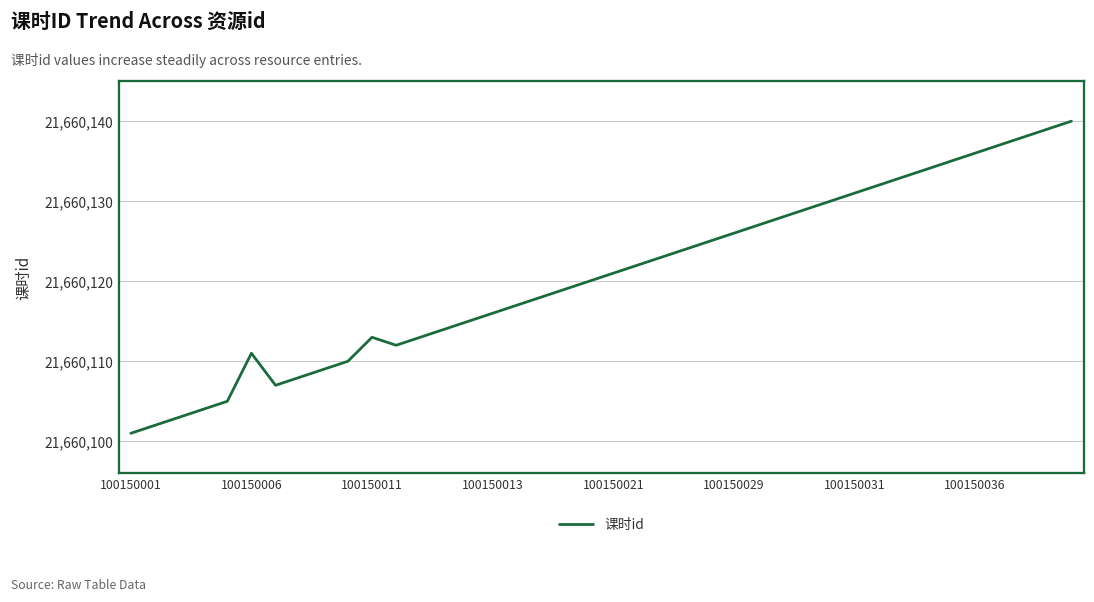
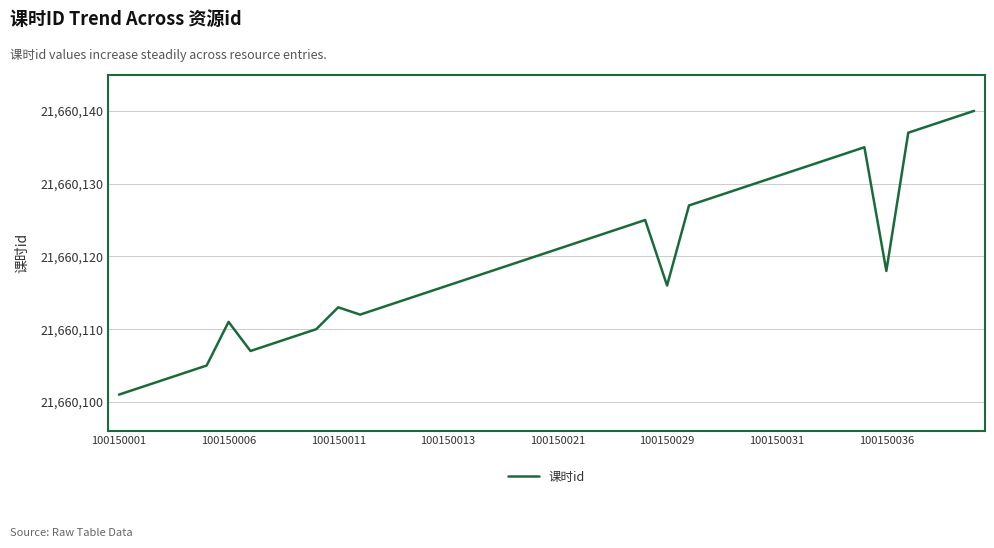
100150029: 21,660,126 -> 21,660,116
100150036: 21,660,136 -> 21,660,118
